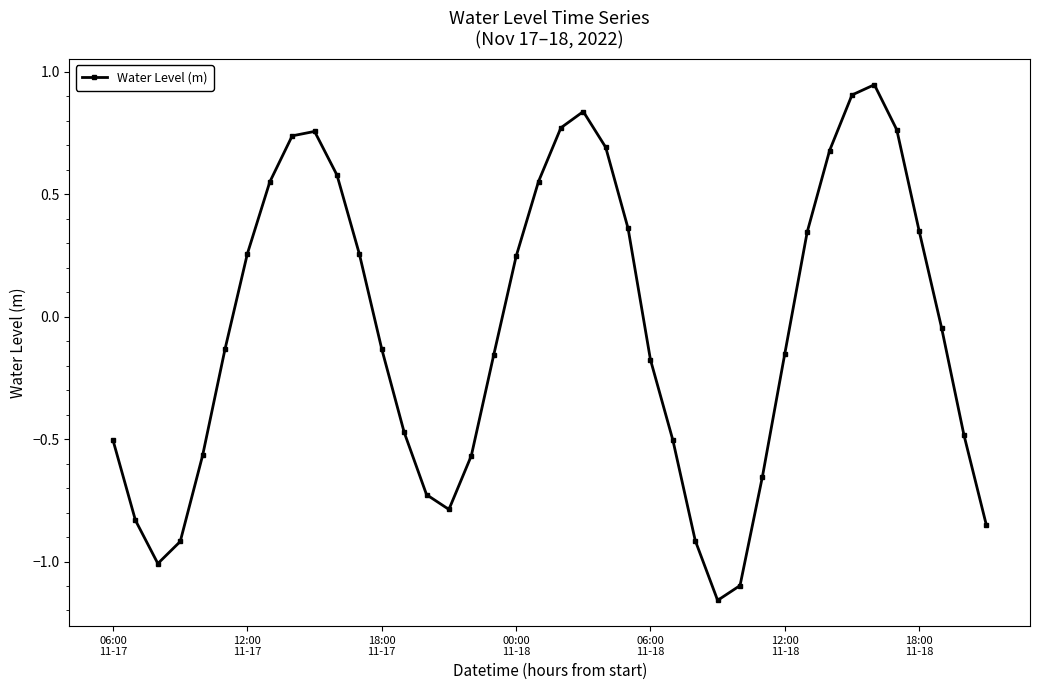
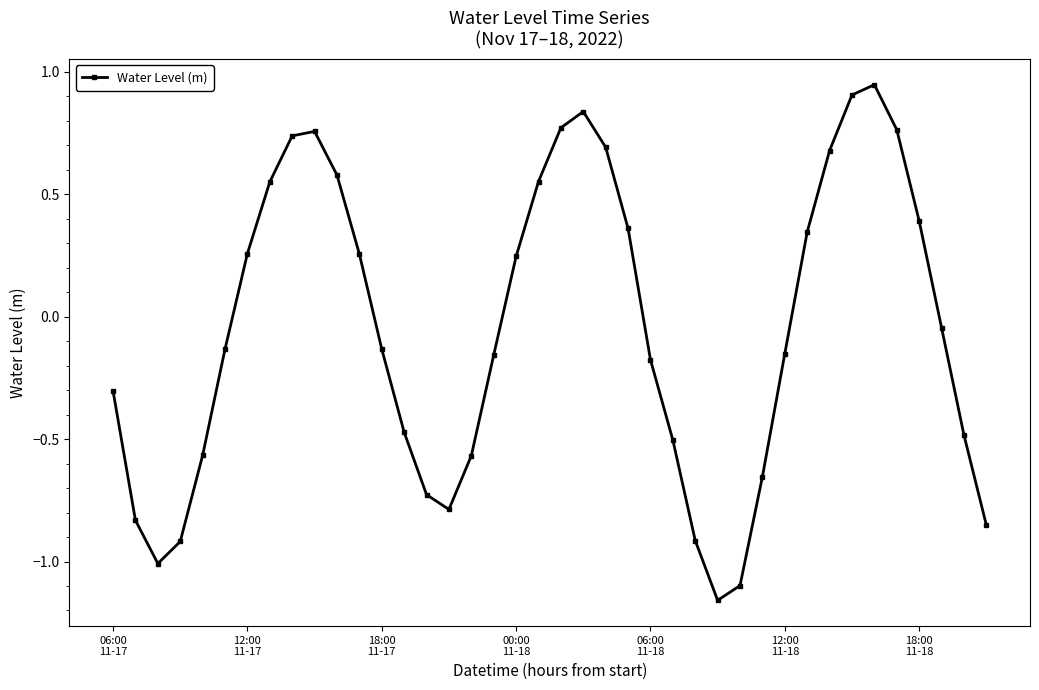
06:00 11-17: -0.51 -> -0.30
18:00 11-18: 0.35 -> 0.39
